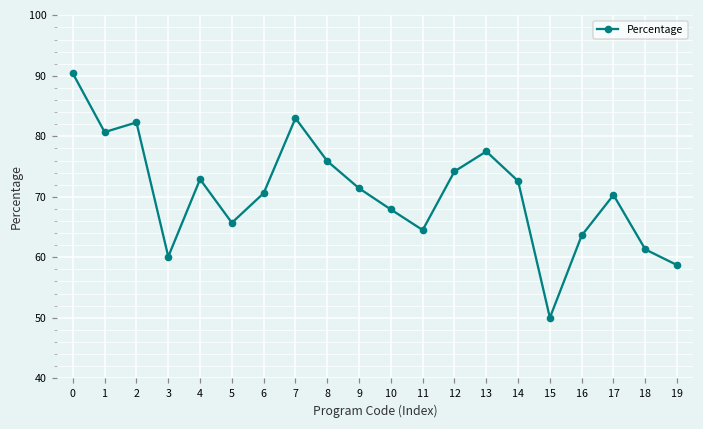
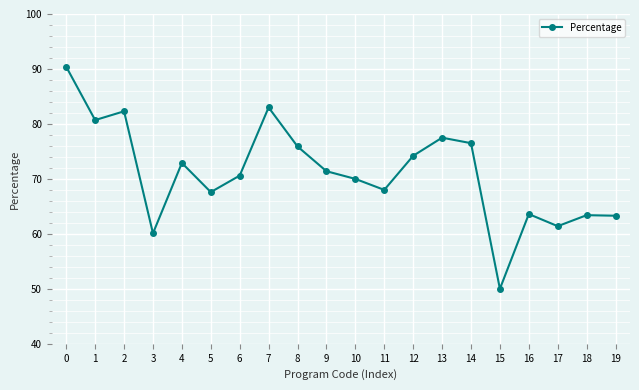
5: 66 -> 68
10: 68 -> 70
11: 65 -> 68
14: 73 -> 77
17: 70 -> 61
18: 61 -> 63
19: 59 -> 63
